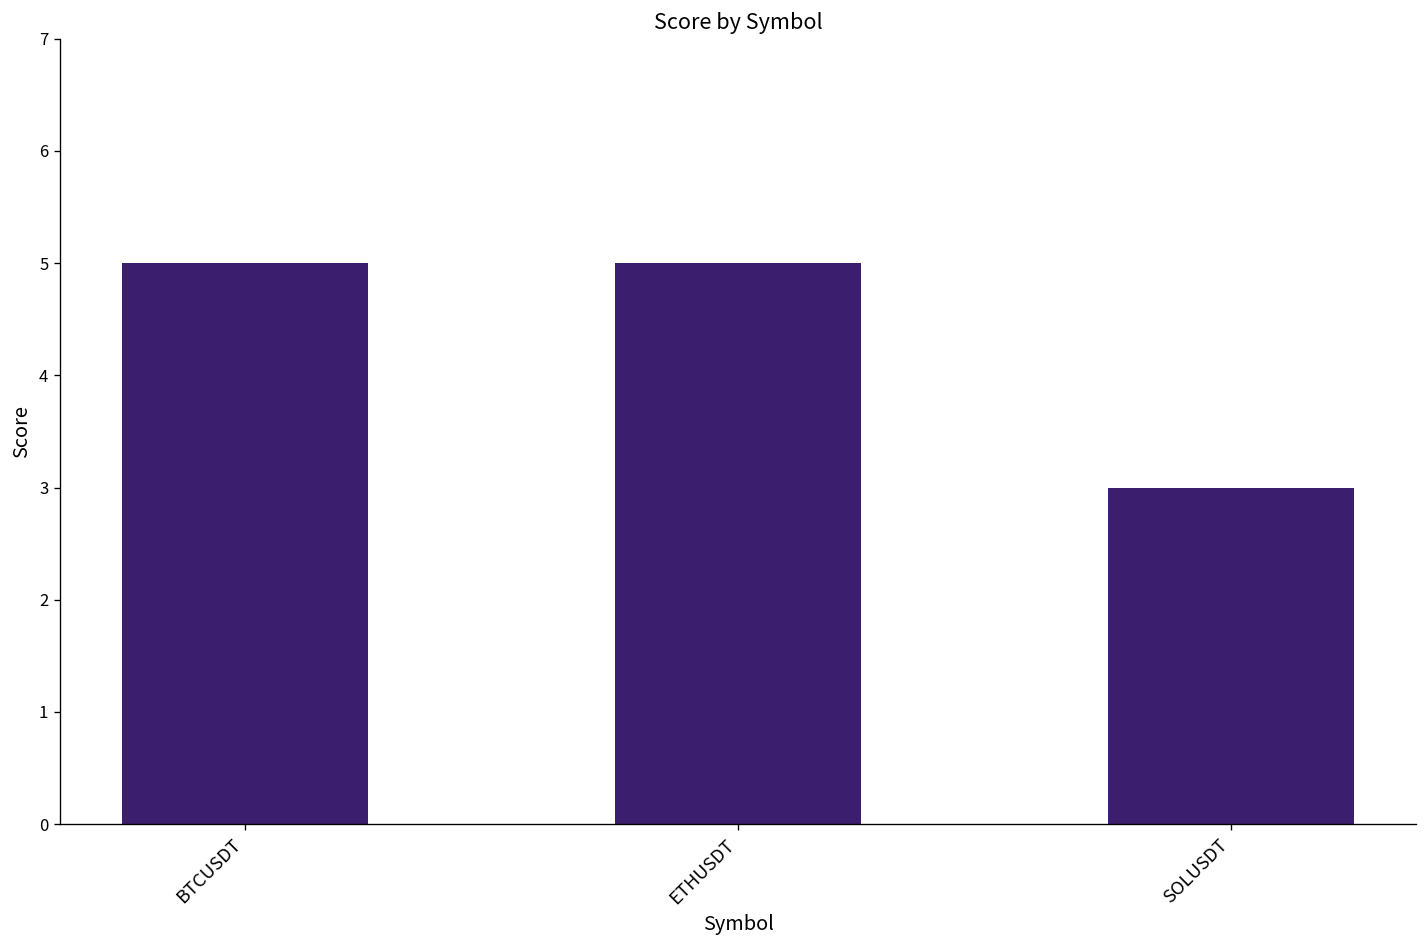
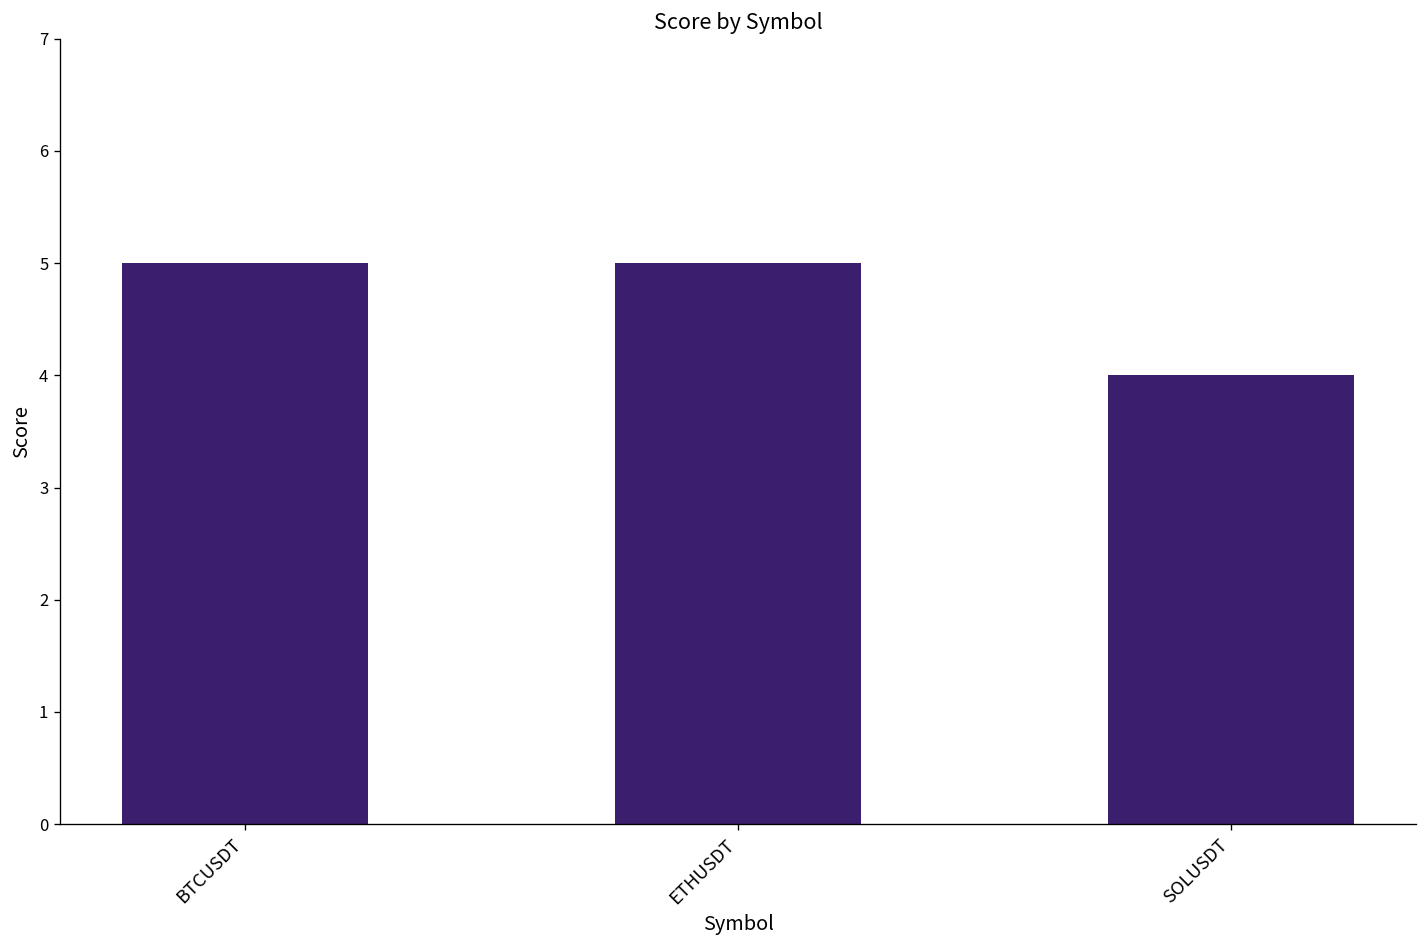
SOLUSDT: 3 -> 4
